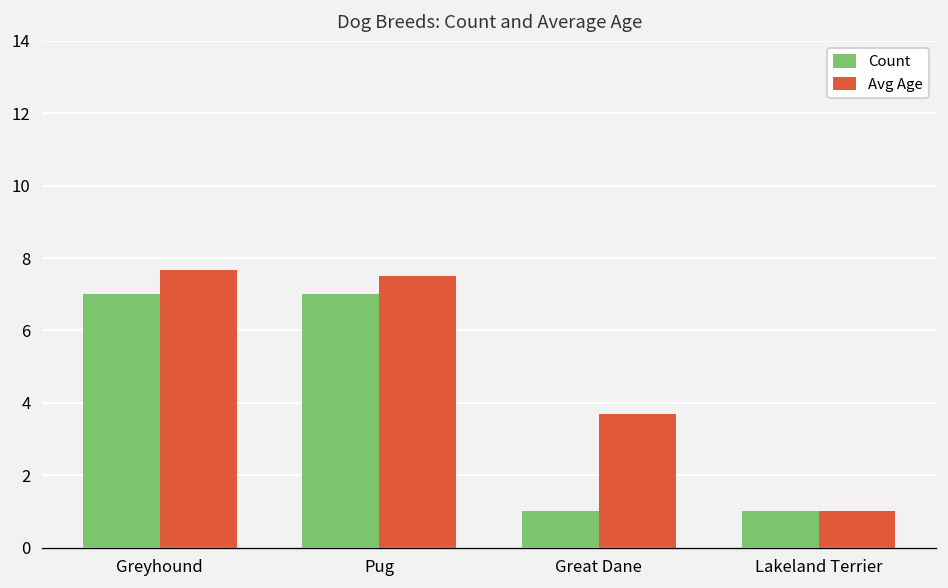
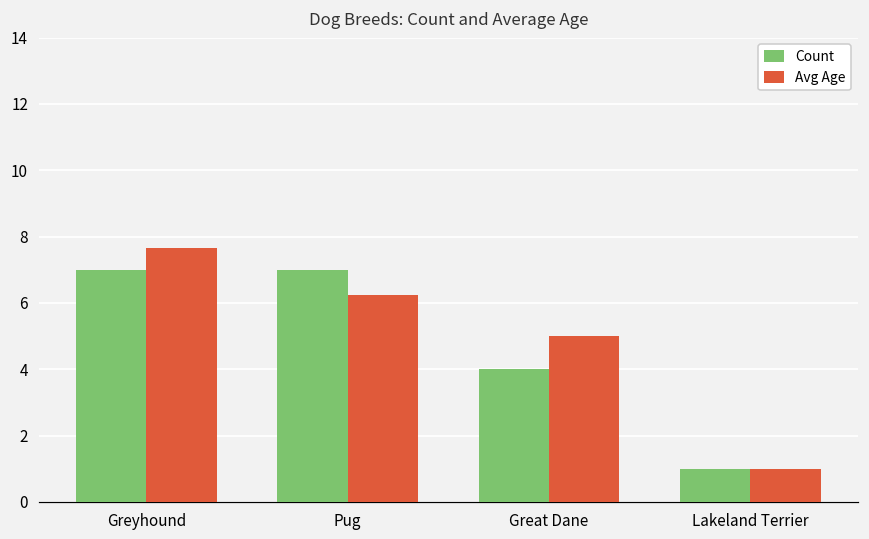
Avg Age, Pug: 7.5 -> 6.3
Count, Great Dane: 1 -> 4
Avg Age, Great Dane: 3.7 -> 5.0
